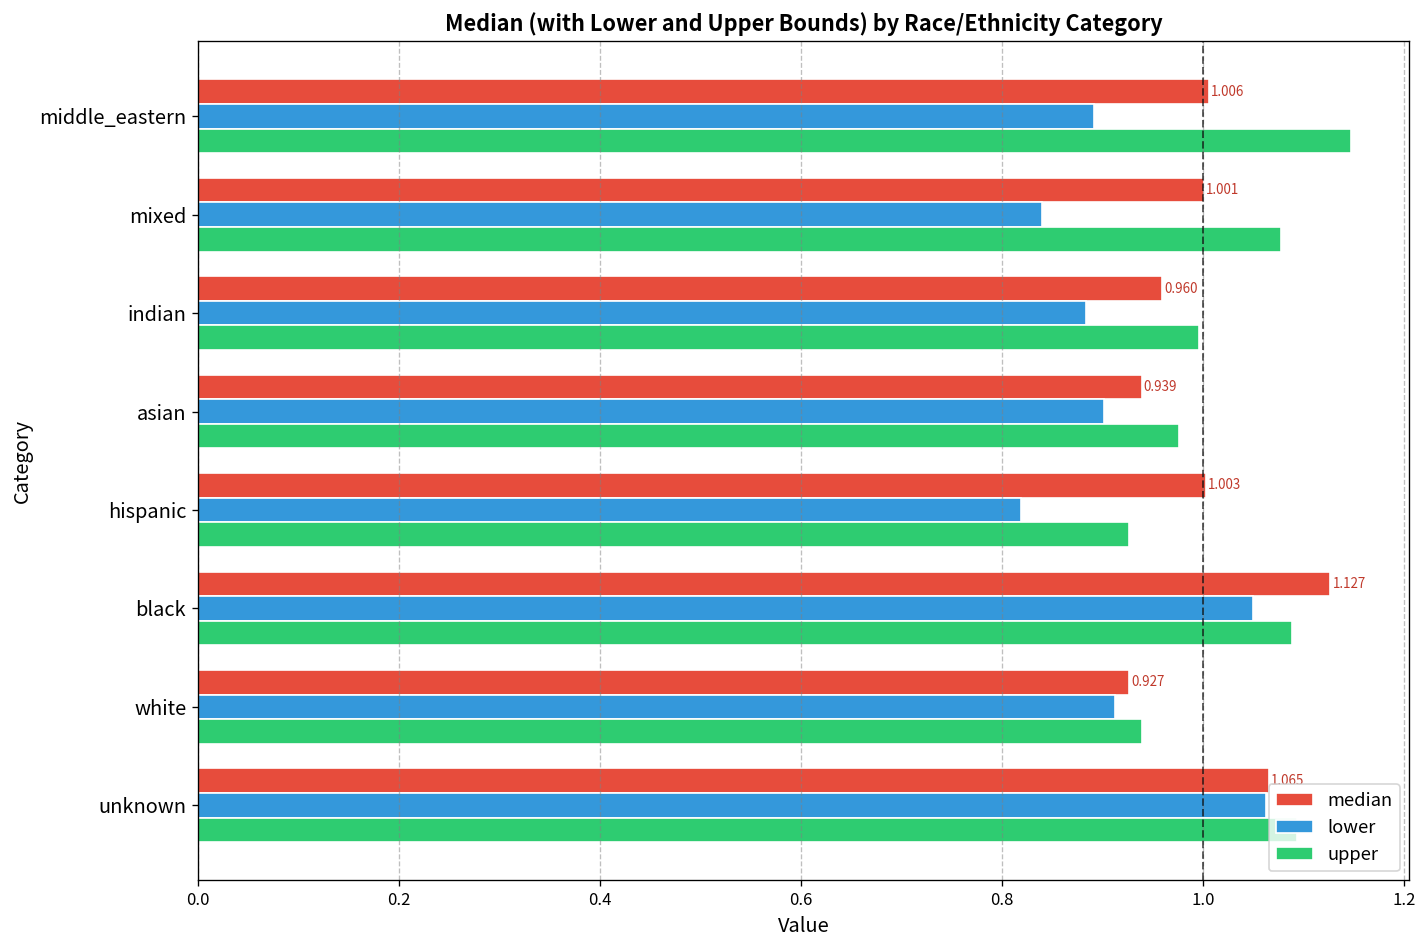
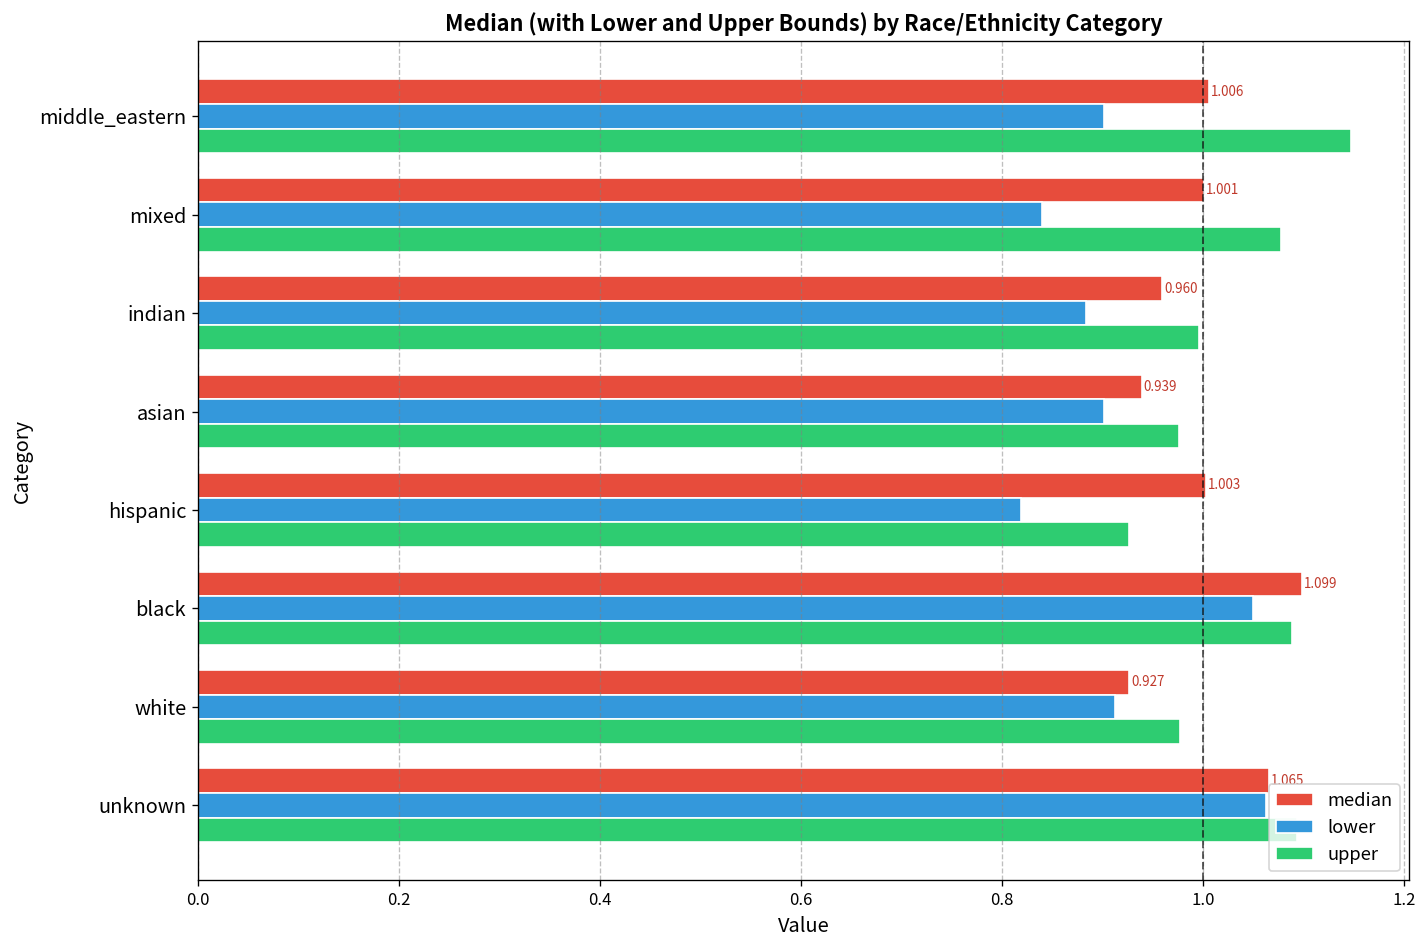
lower, middle_eastern: 0.89 -> 0.90
median, black: 1.127 -> 1.099
upper, white: 0.94 -> 0.98
